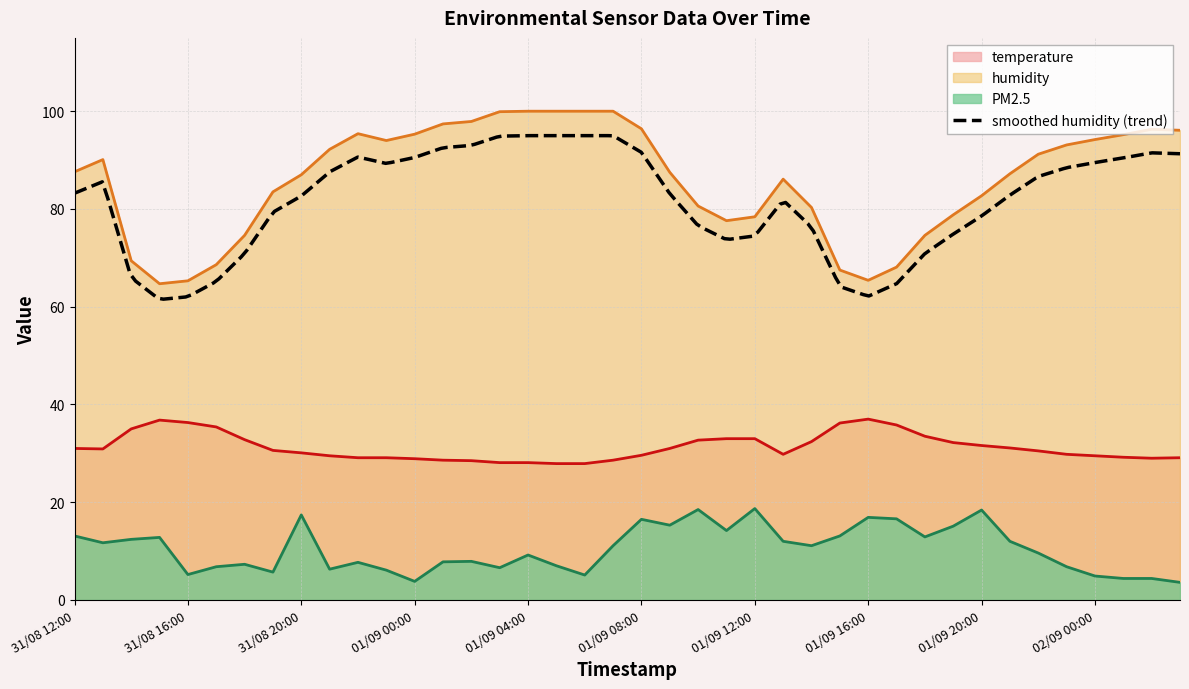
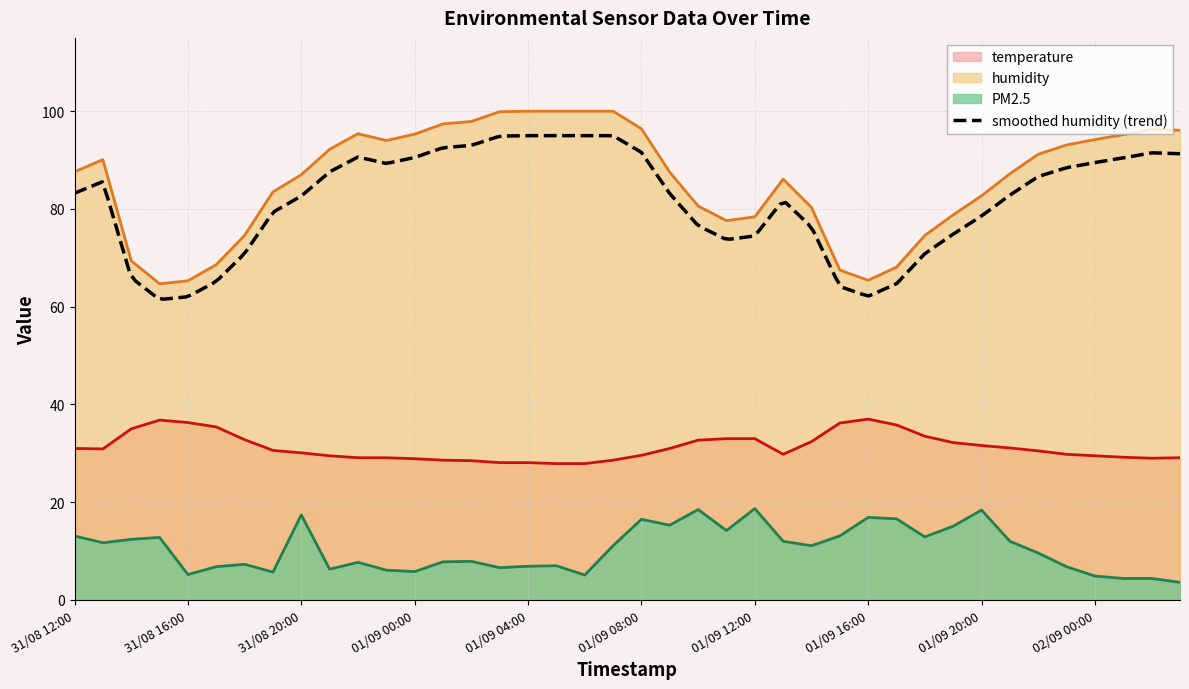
PM2.5, 01/09 00:00: 4 -> 6
PM2.5, 01/09 04:00: 9 -> 7
